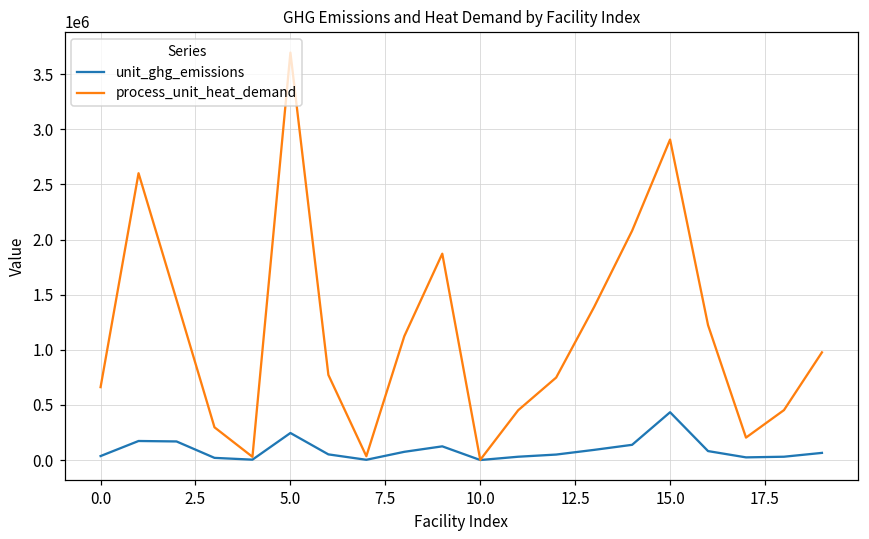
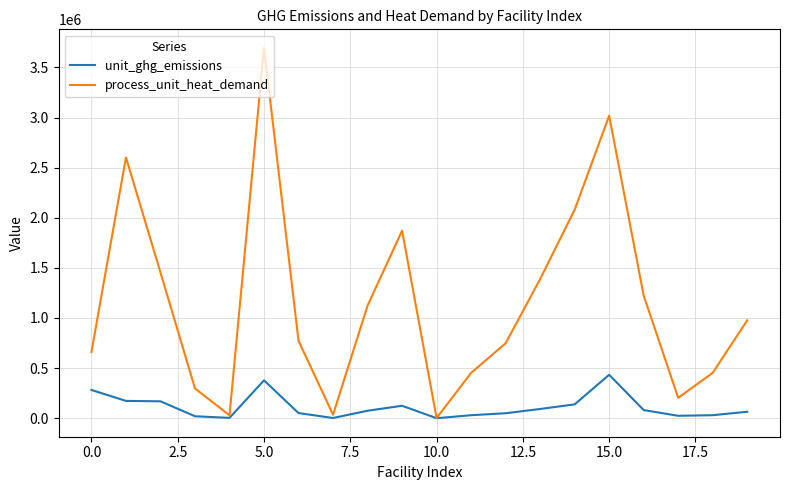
unit_ghg_emissions, 0.0: 40000 -> 280000
unit_ghg_emissions, 5.0: 250000 -> 380000
process_unit_heat_demand, 15.0: 2910000 -> 3020000
